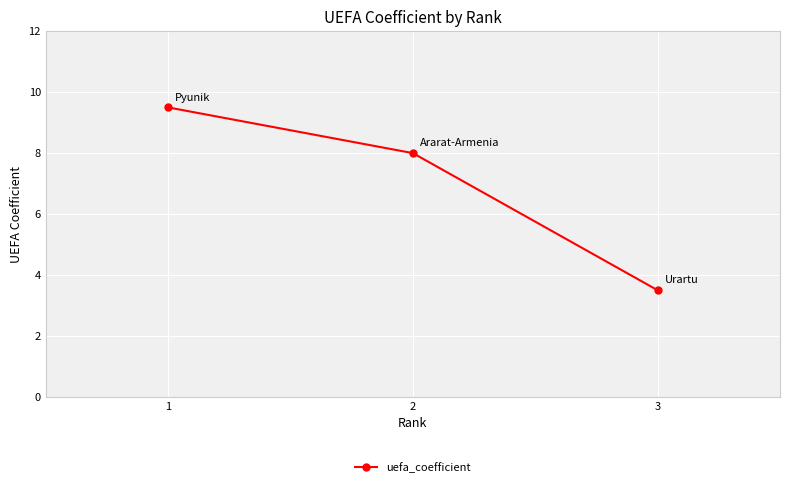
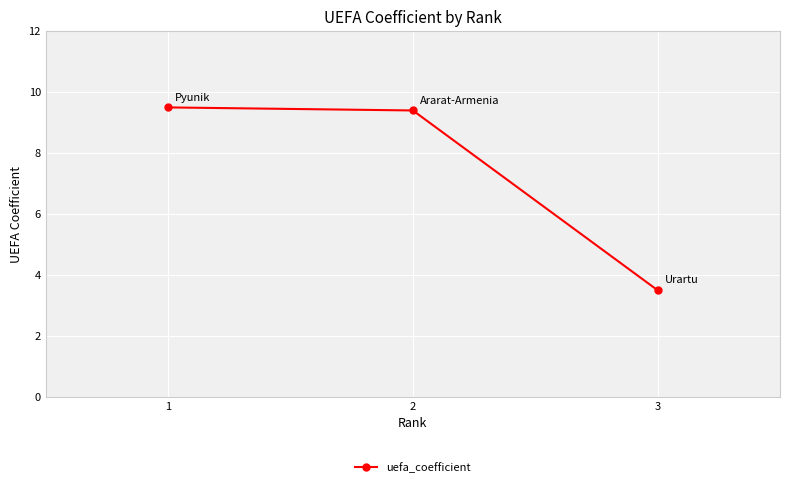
2: 8.0 -> 9.4
